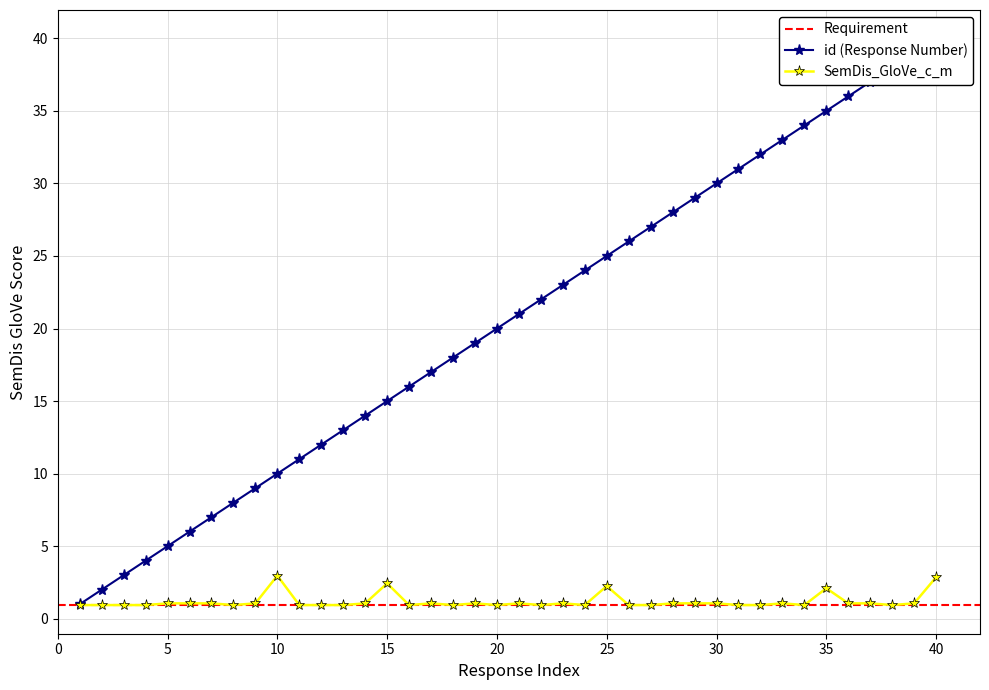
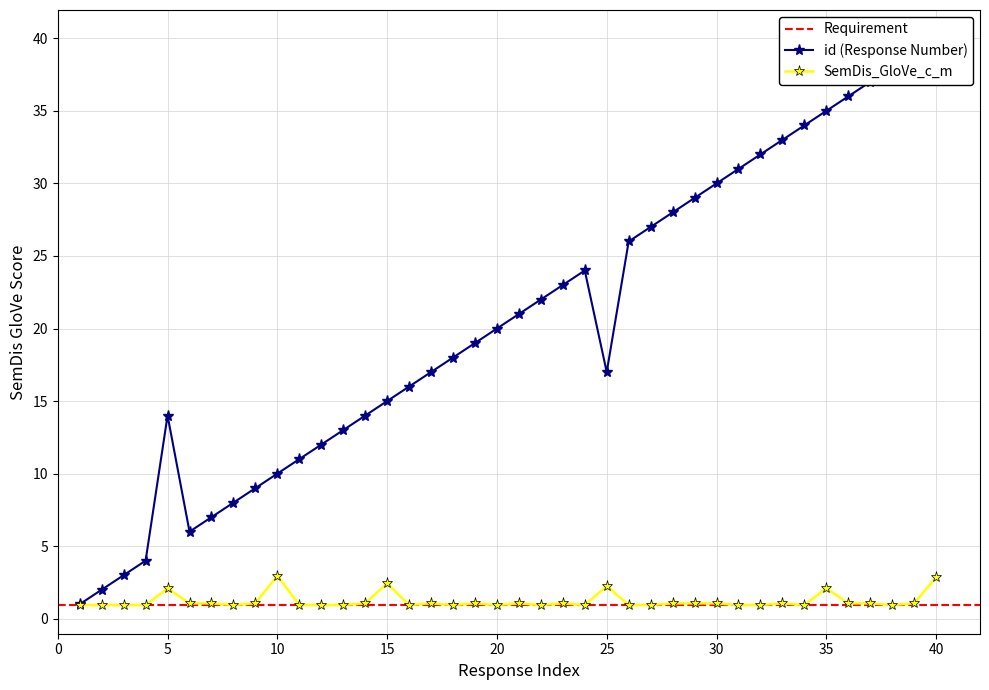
id (Response Number), 5: 5 -> 14
SemDis_GloVe_c_m, 5: 1.1 -> 2.1
id (Response Number), 25: 25 -> 17
